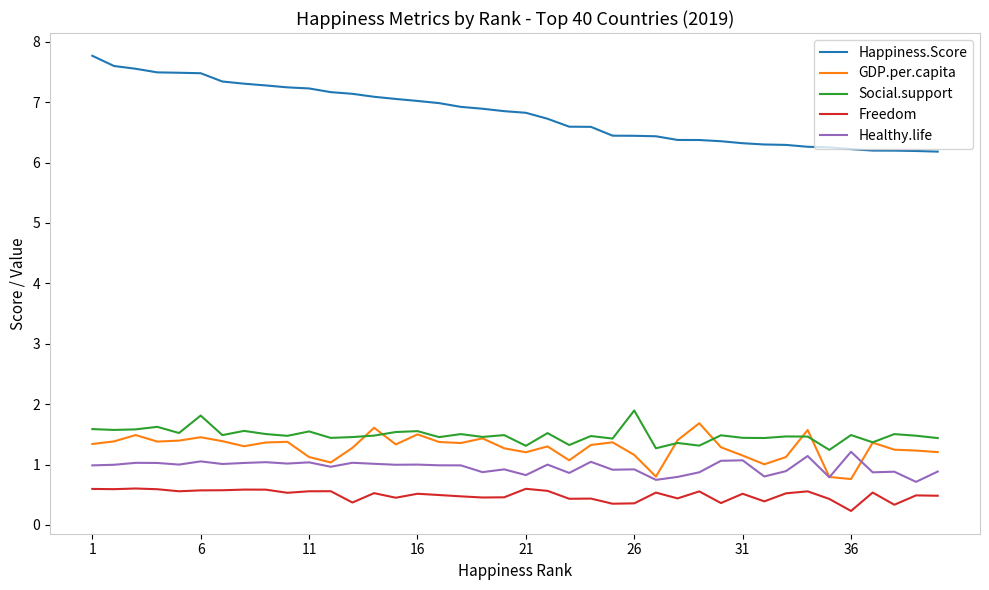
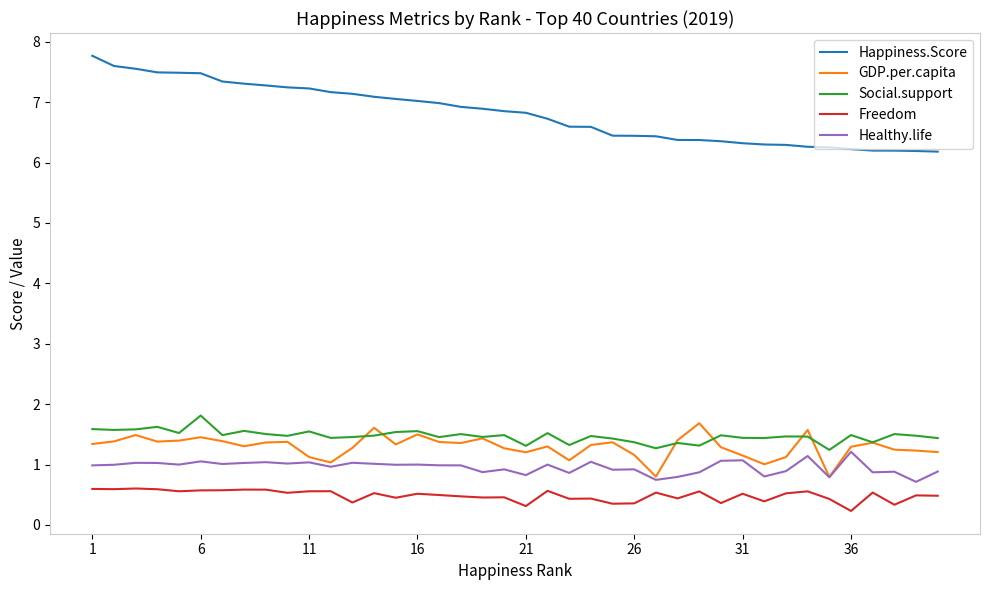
Freedom, 21: 0.6 -> 0.3
Social.support, 26: 1.9 -> 1.4
GDP.per.capita, 36: 0.8 -> 1.3
